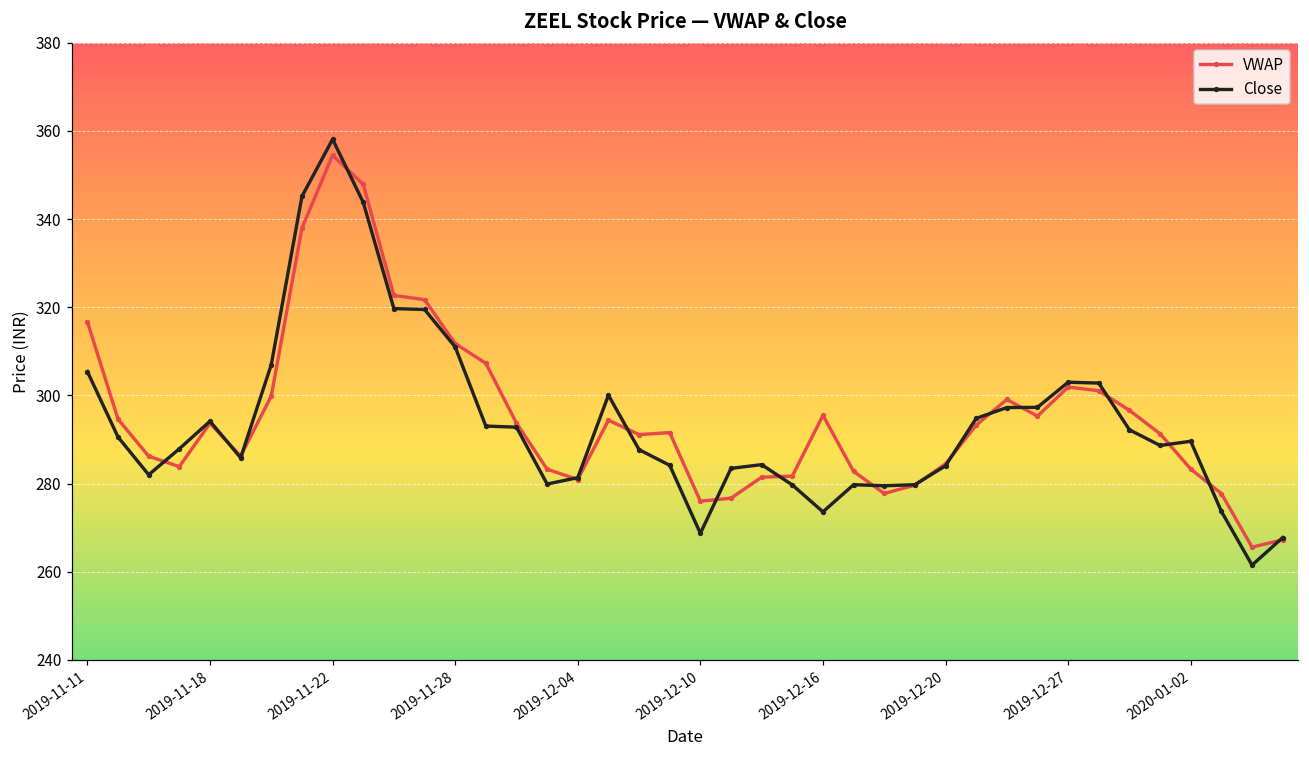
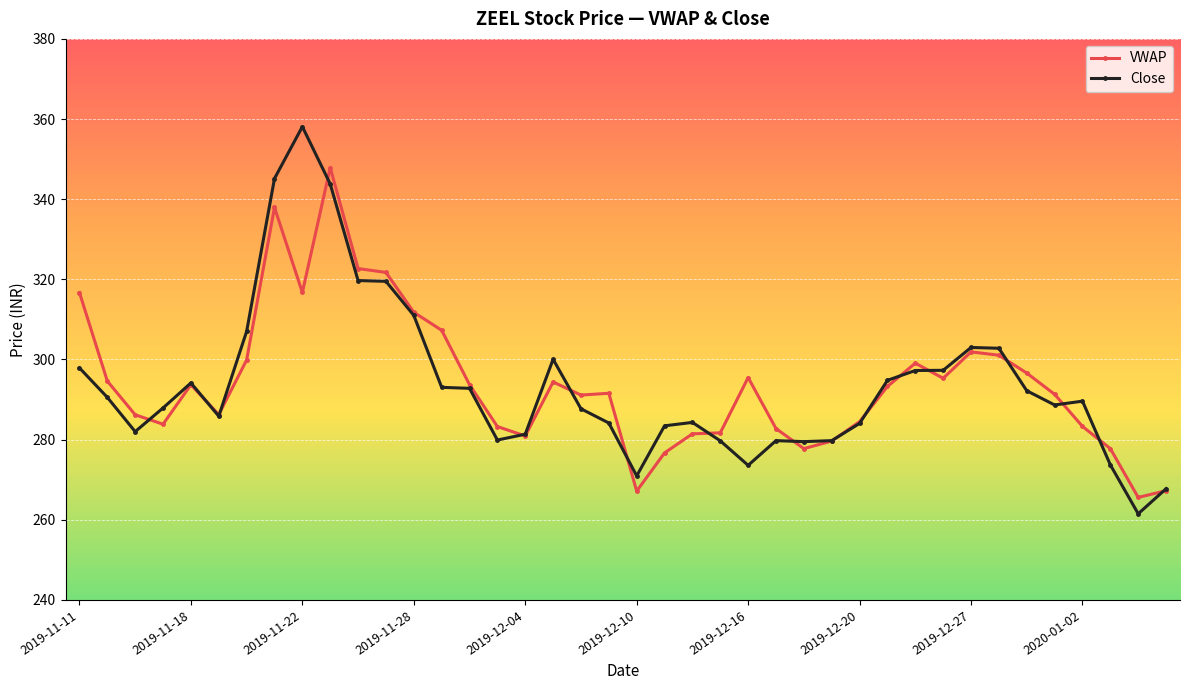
Close, 2019-11-11: 305 -> 298
VWAP, 2019-11-22: 354 -> 317
VWAP, 2019-12-10: 276 -> 267
Close, 2019-12-10: 269 -> 271
